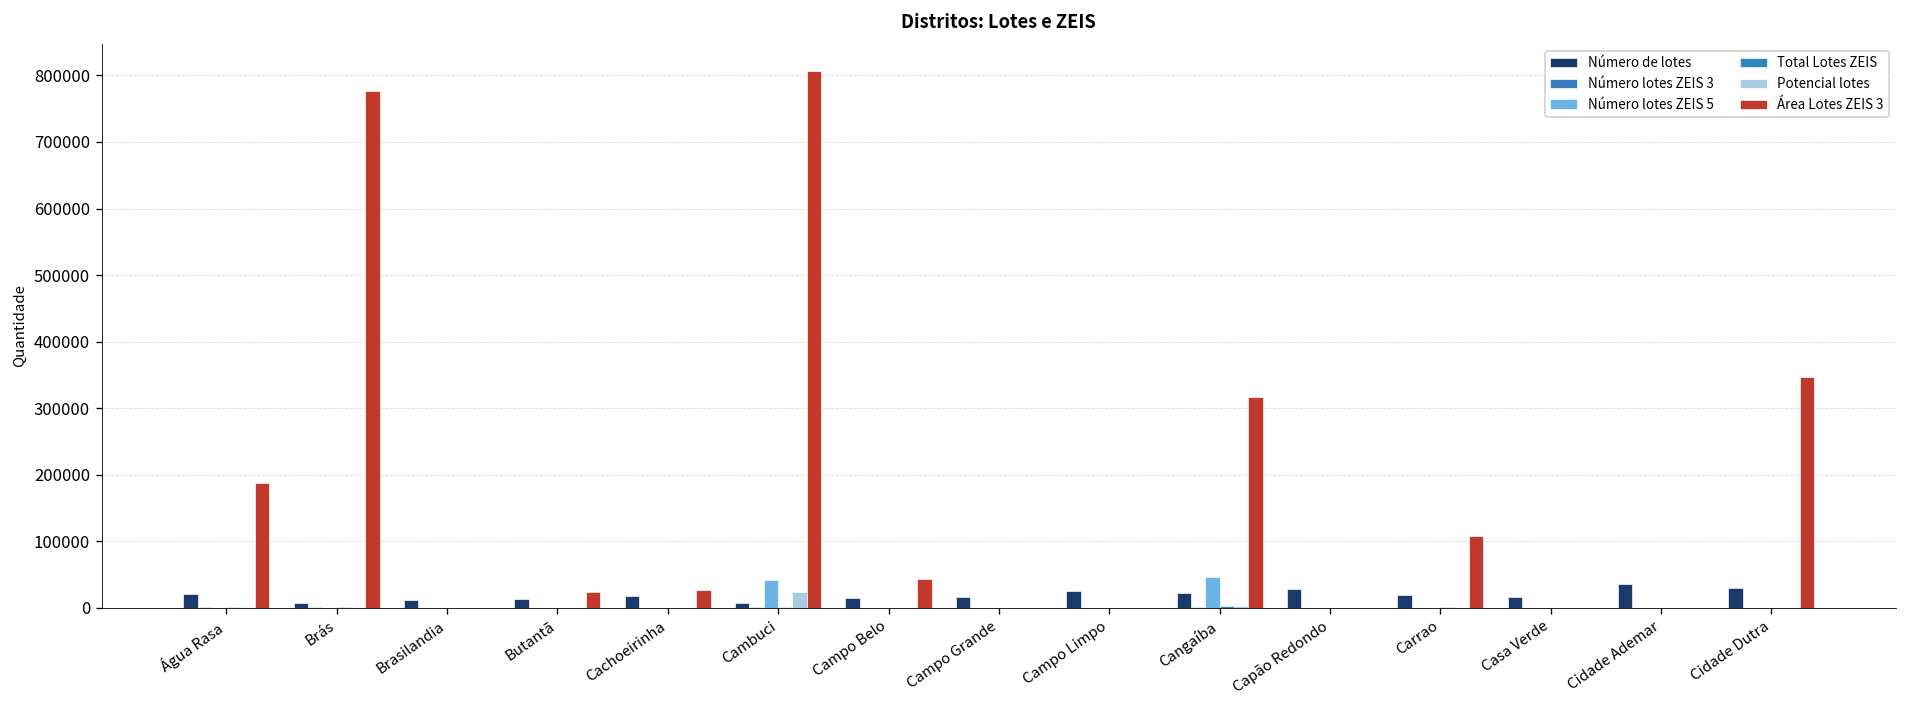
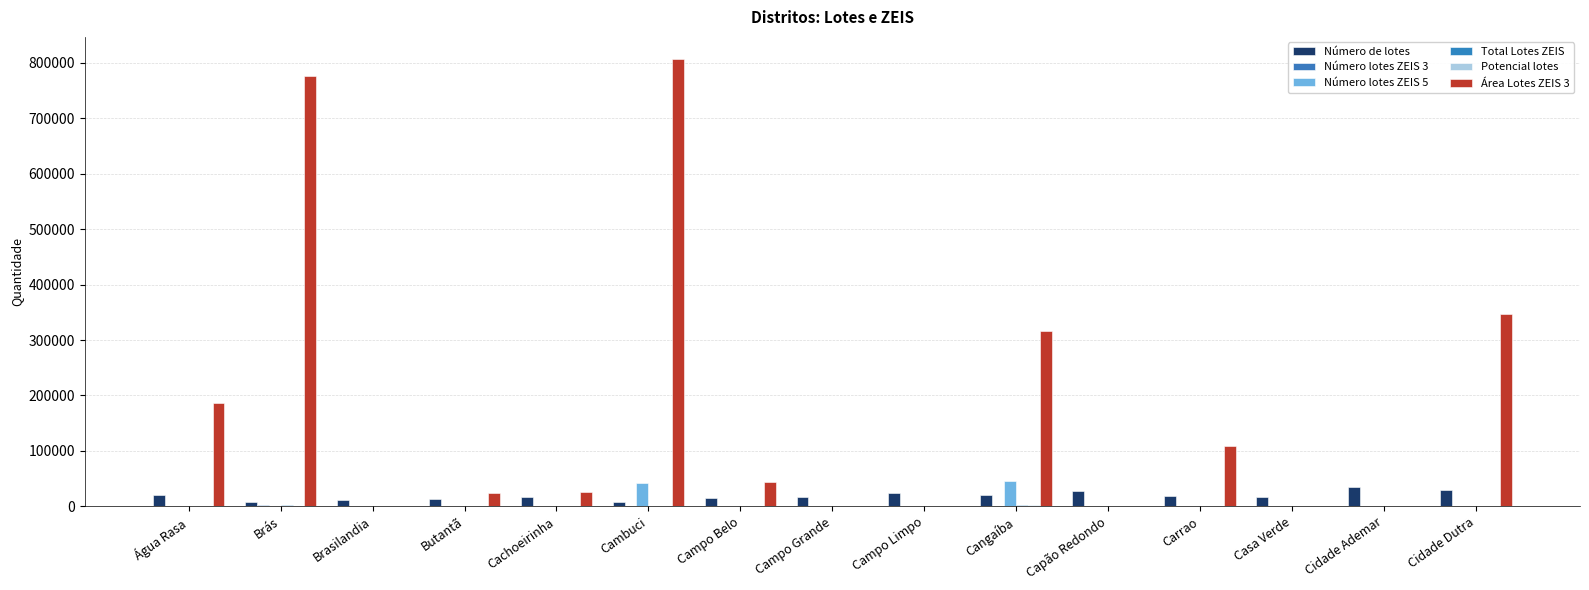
Potencial lotes, Cambuci: 20000 -> 0
